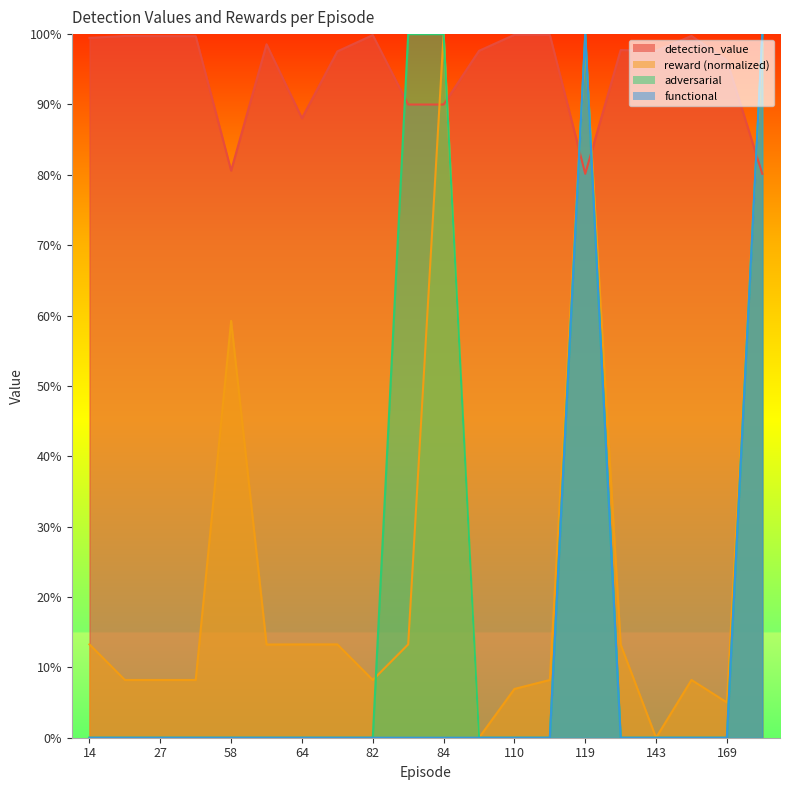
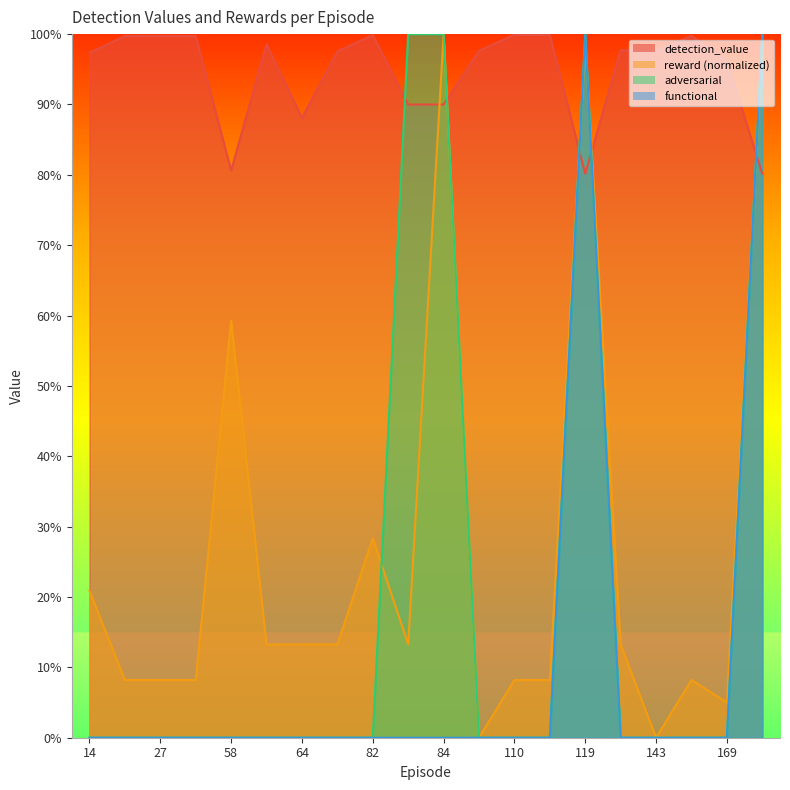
detection_value, 14: 99% -> 97%
reward (normalized), 14: 13% -> 21%
reward (normalized), 82: 8% -> 28%
reward (normalized), 110: 7% -> 8%
